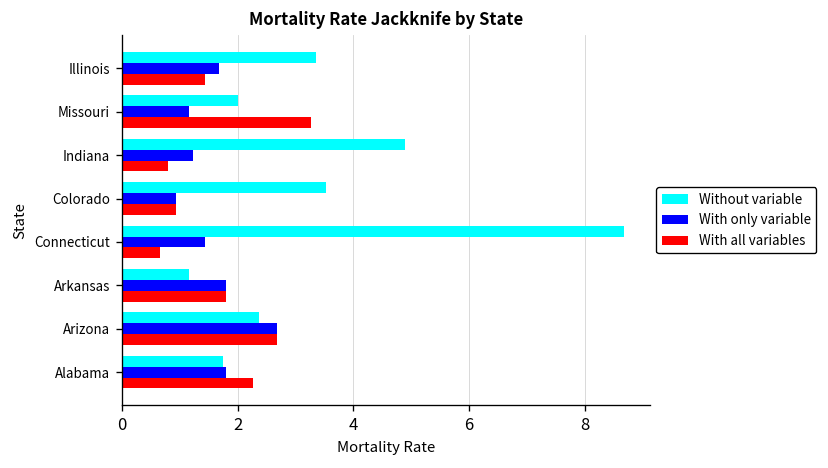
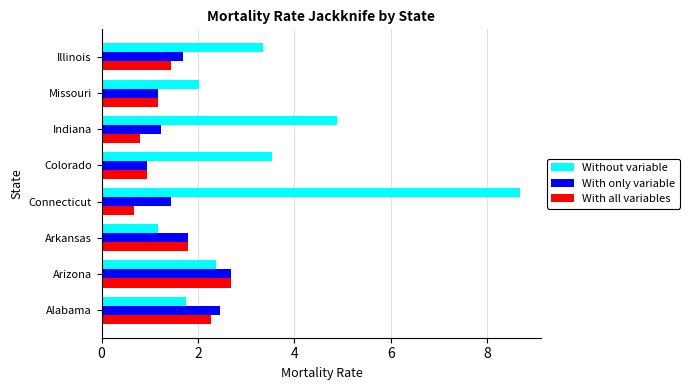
With all variables, Missouri: 3.3 -> 1.2
With only variable, Alabama: 1.8 -> 2.4
